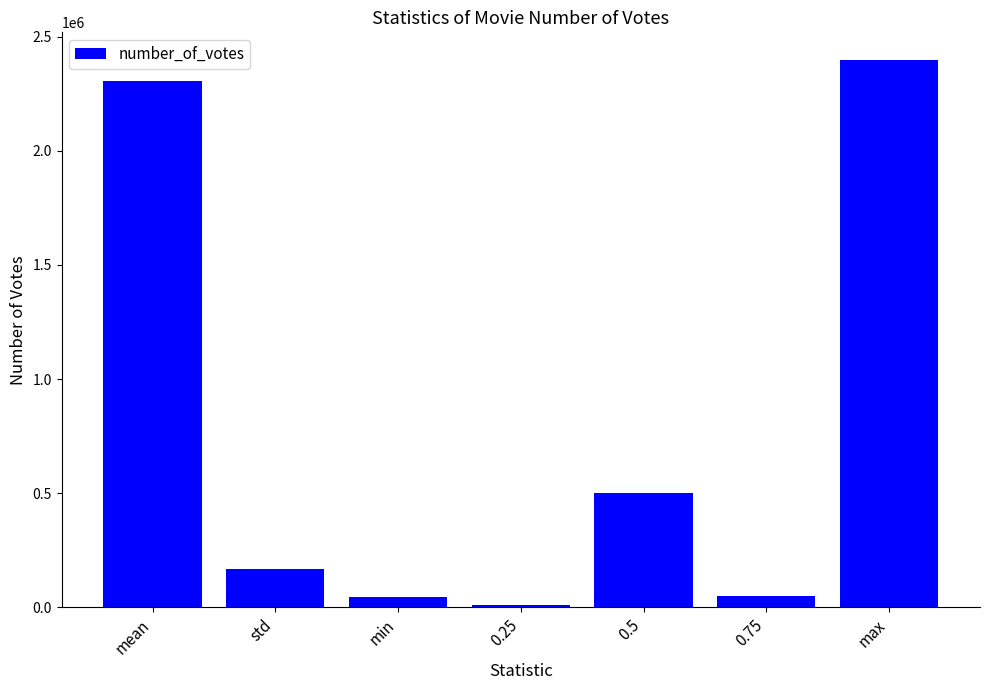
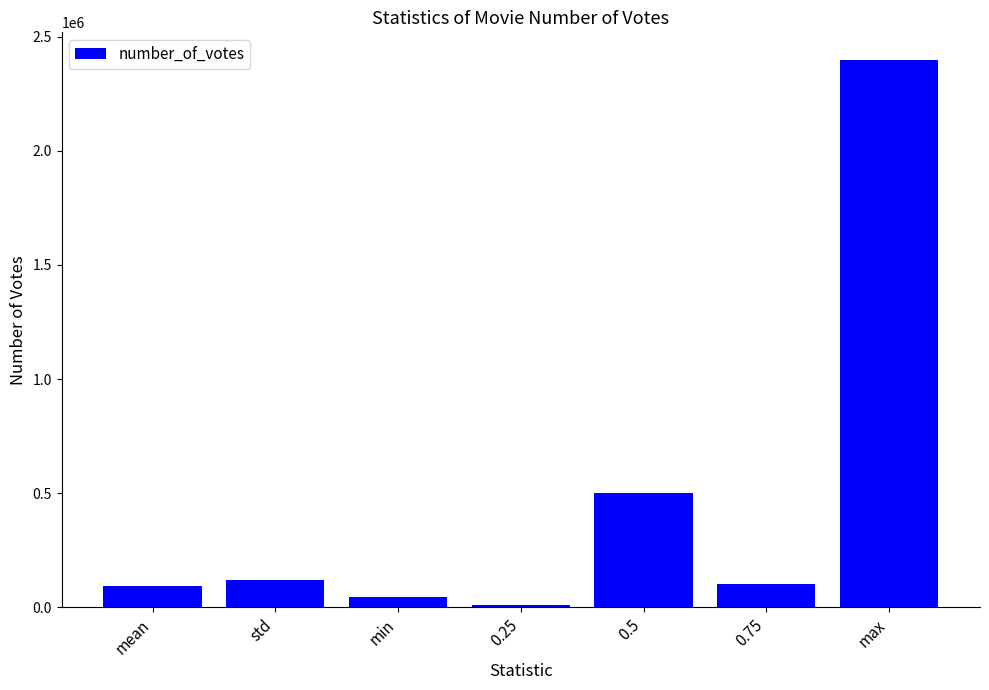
mean: 2310000 -> 90000
std: 170000 -> 120000
0.75: 50000 -> 100000
